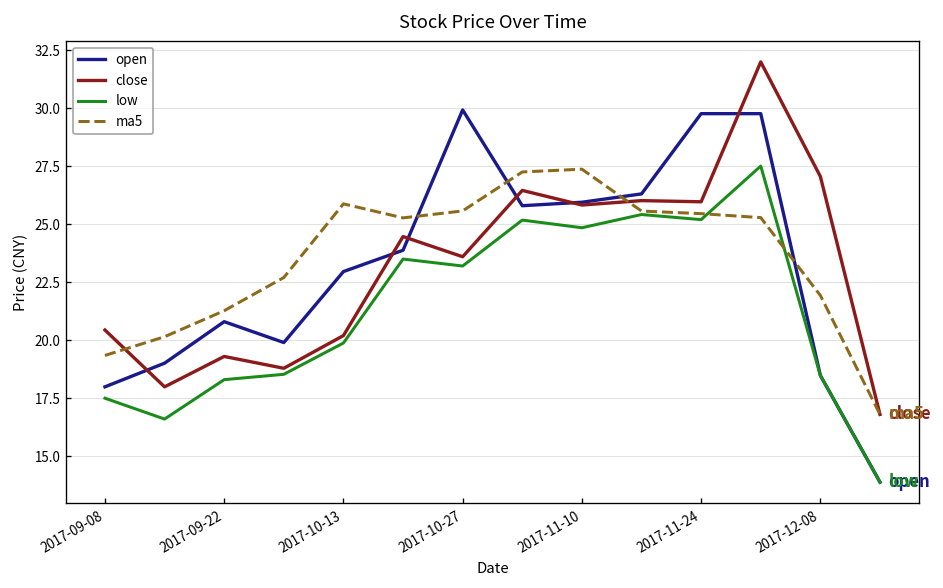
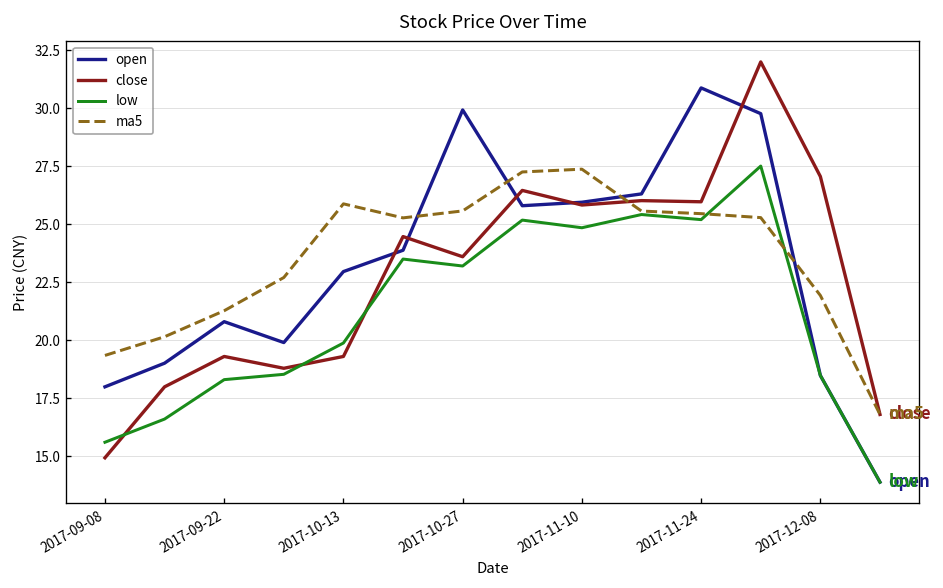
close, 2017-09-08: 20.4 -> 14.9
low, 2017-09-08: 17.5 -> 15.6
close, 2017-10-13: 20.2 -> 19.3
open, 2017-11-24: 29.8 -> 30.9
